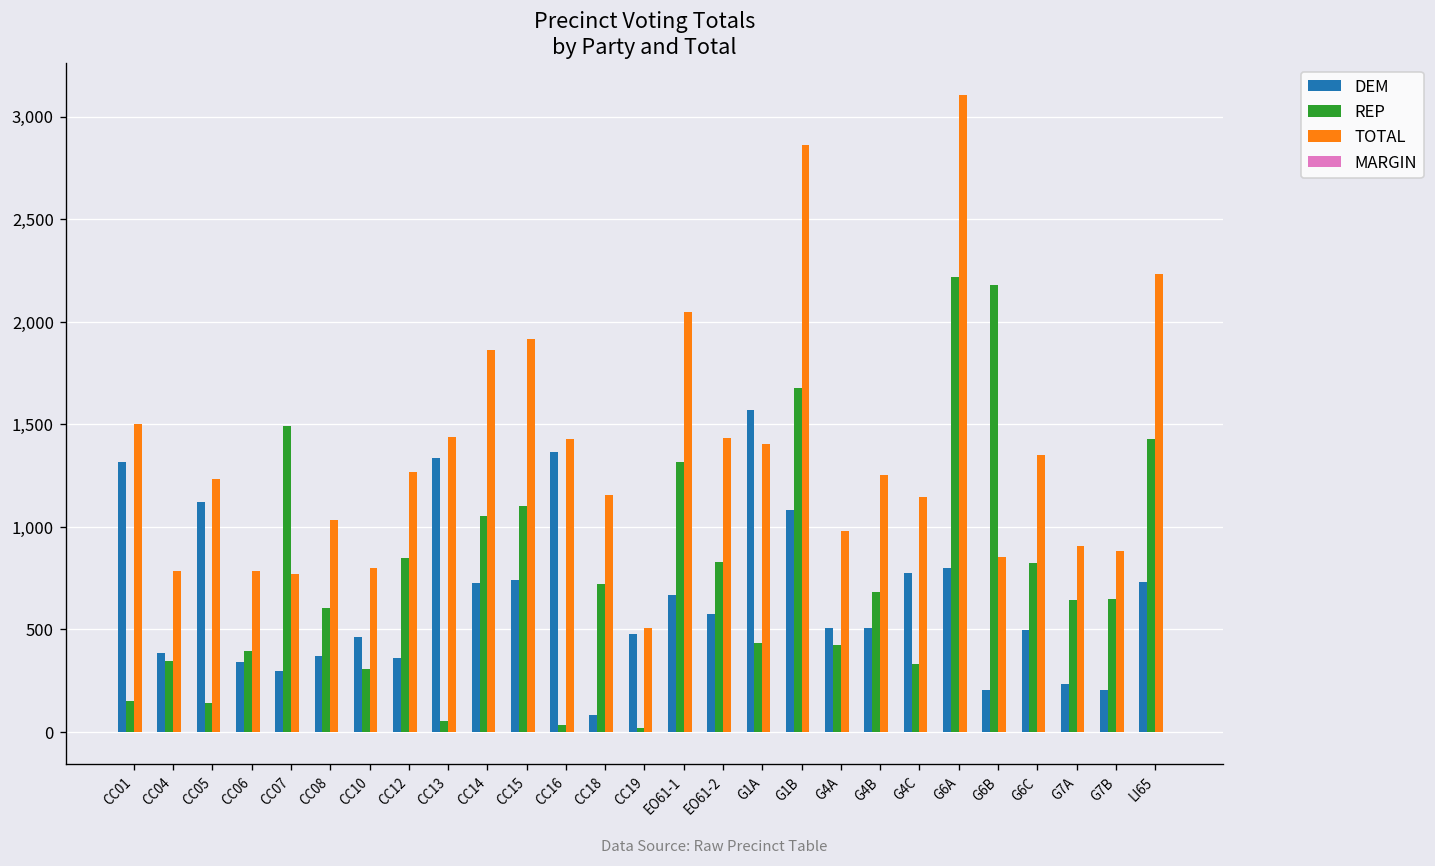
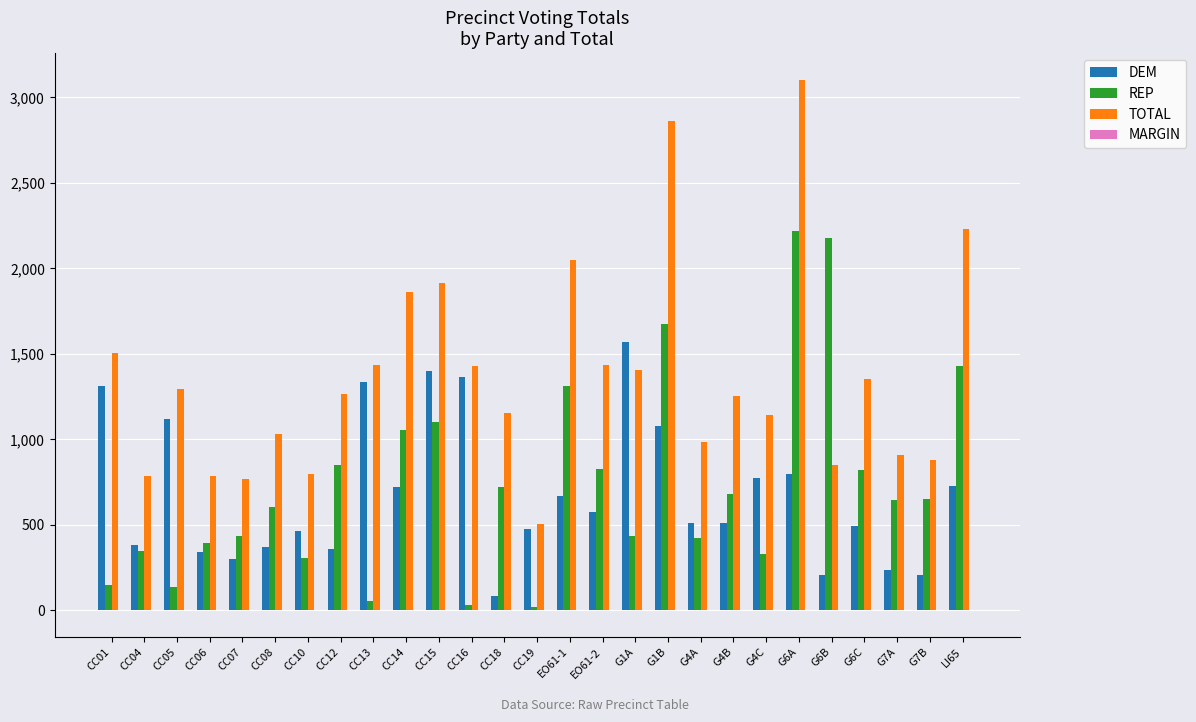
TOTAL, CC05: 1,230 -> 1,300
REP, CC07: 1,490 -> 440
DEM, CC15: 740 -> 1,400
